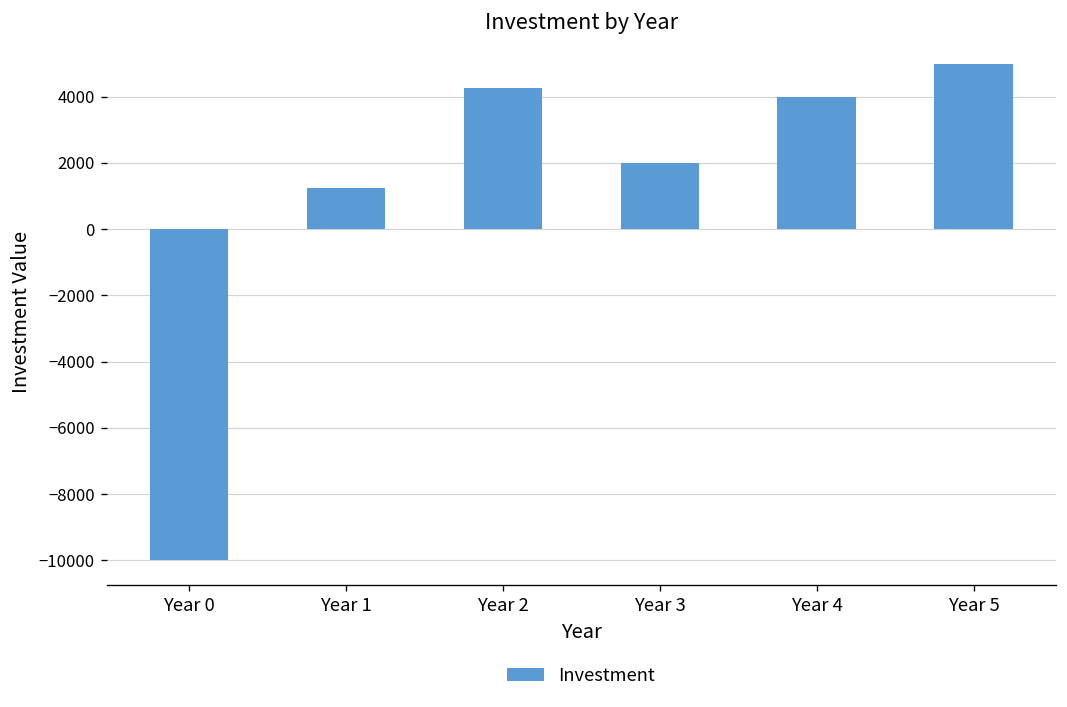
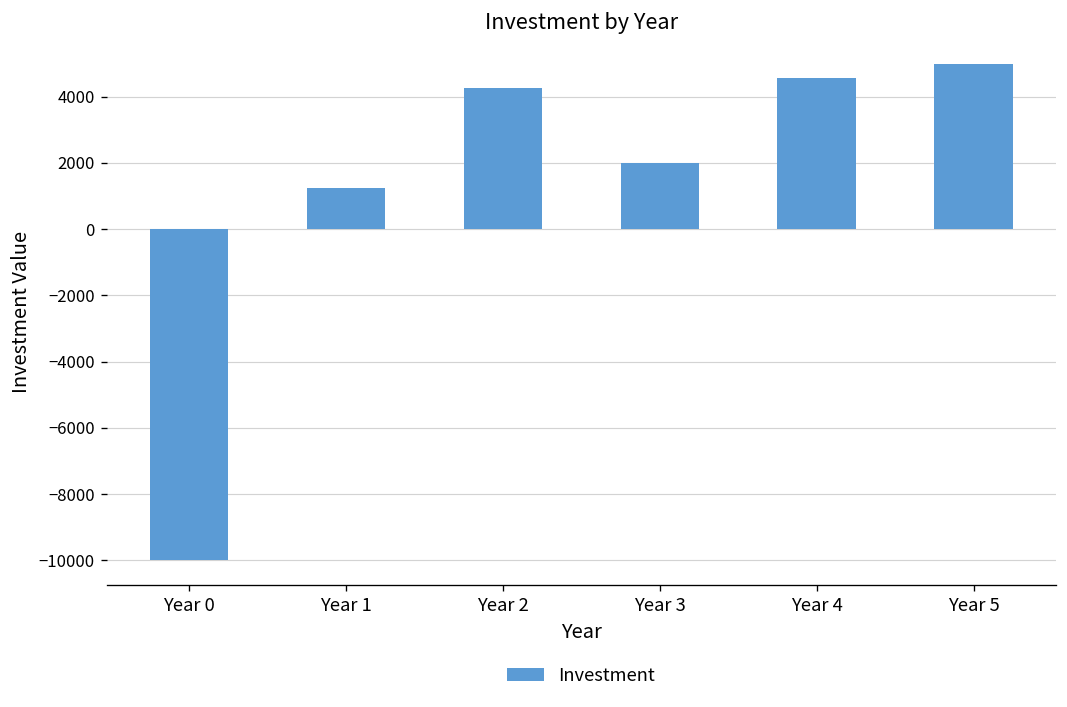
Year 4: 4000 -> 4600
